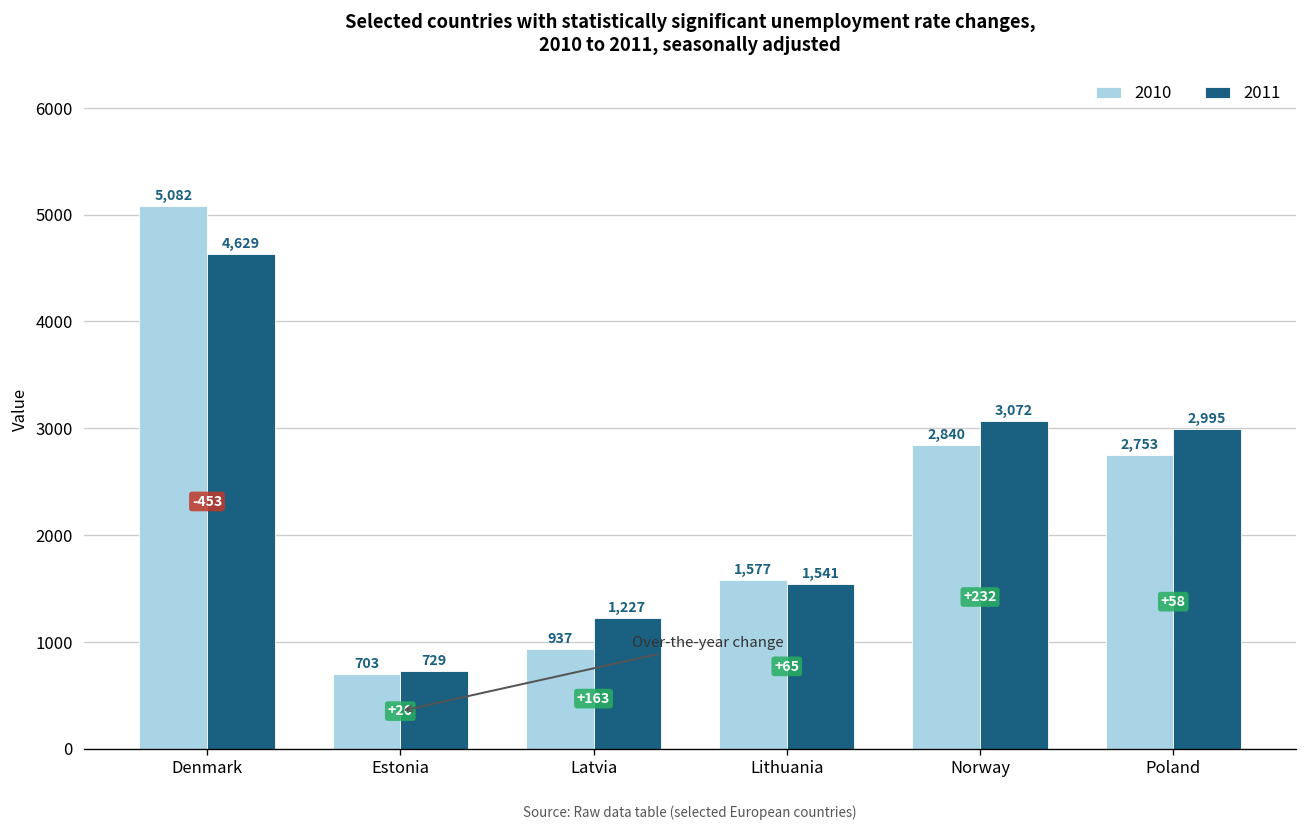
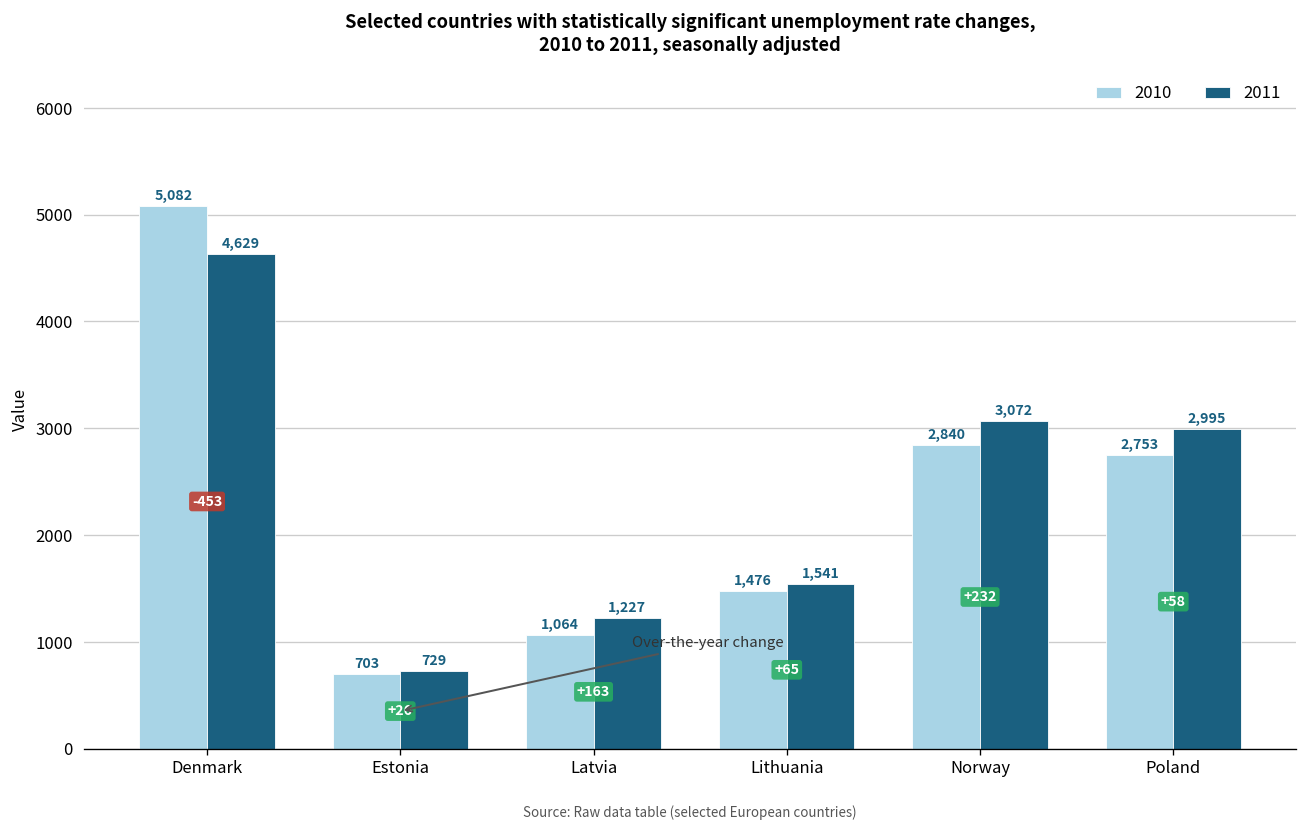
2010, Latvia: 937 -> 1,064
2010, Lithuania: 1,577 -> 1,476
